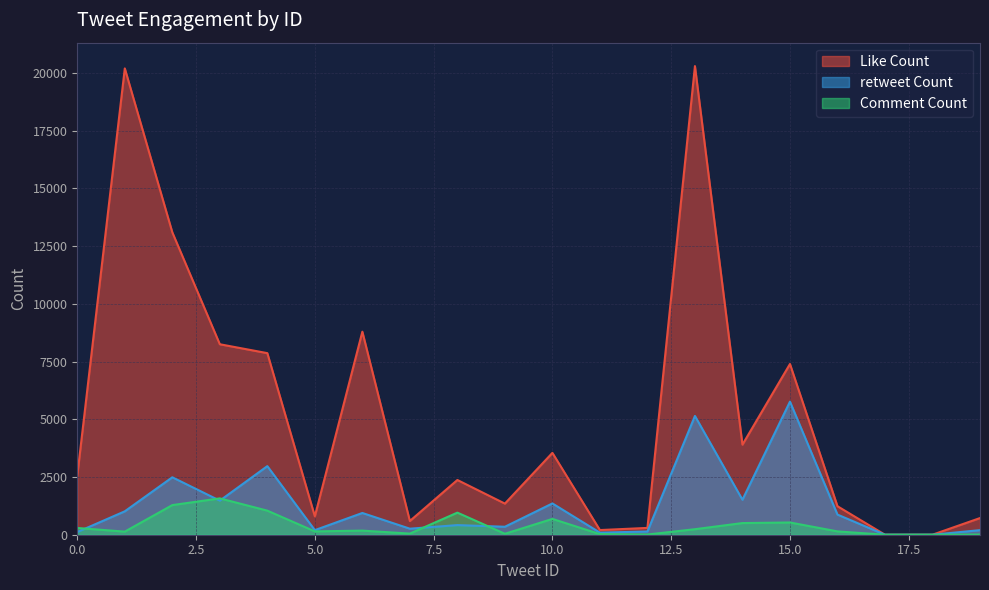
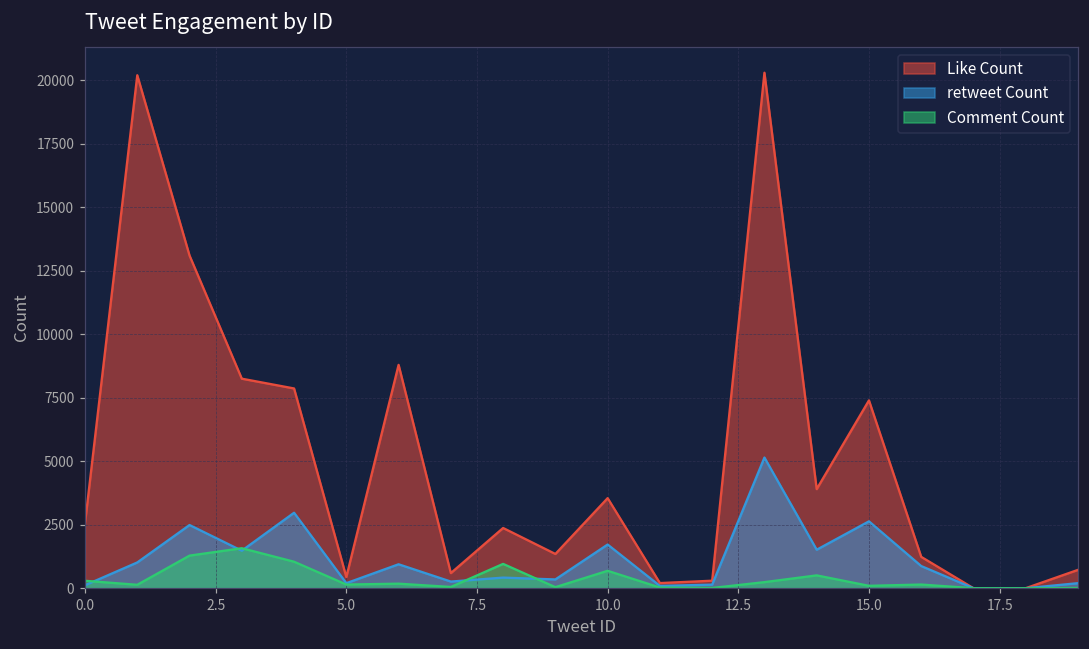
Like Count, 5.0: 800 -> 400
retweet Count, 10.0: 1400 -> 1700
retweet Count, 15.0: 5800 -> 2600
Comment Count, 15.0: 500 -> 100
